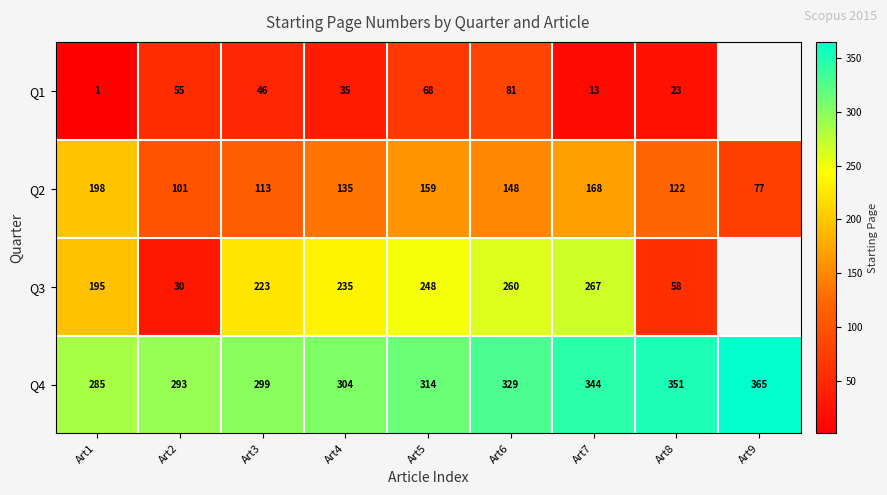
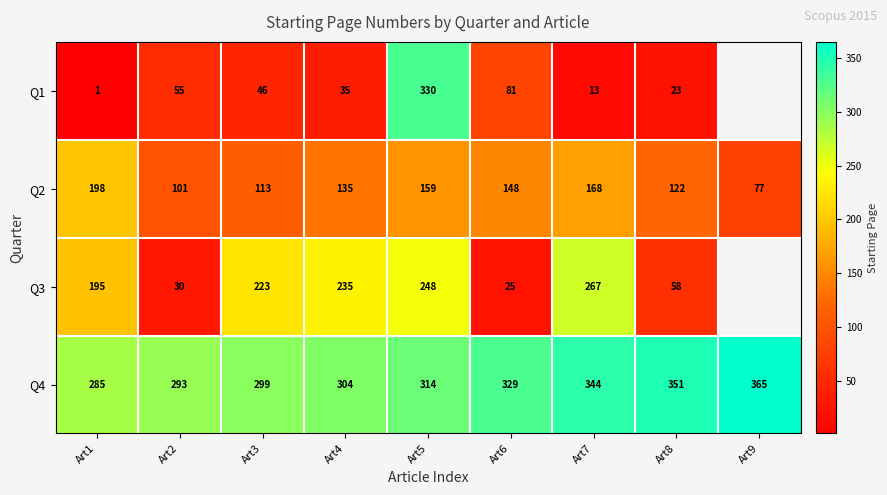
Q1, Art5: 68 -> 330
Q3, Art6: 260 -> 25
